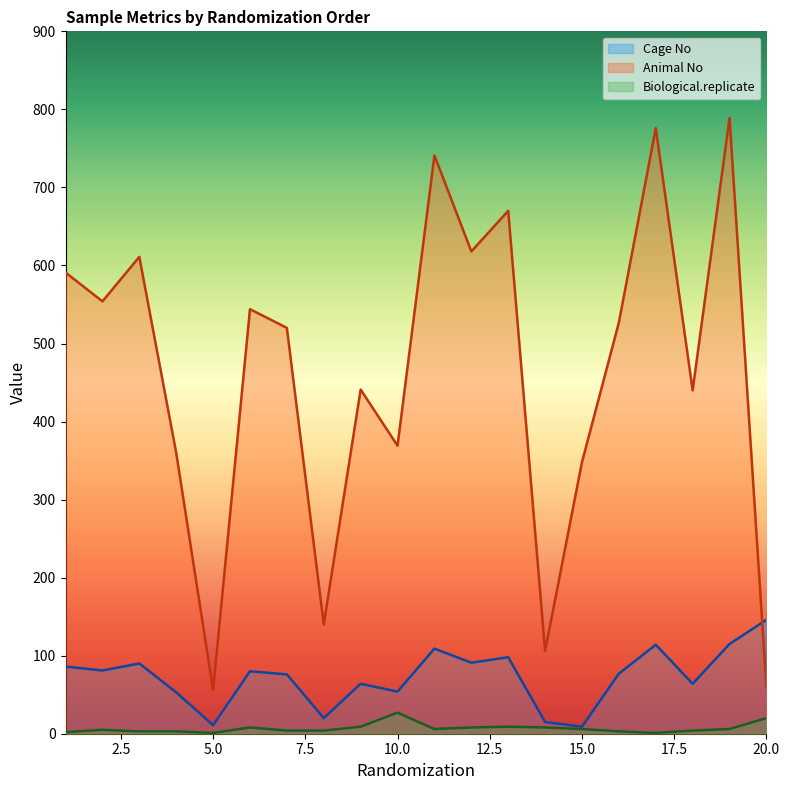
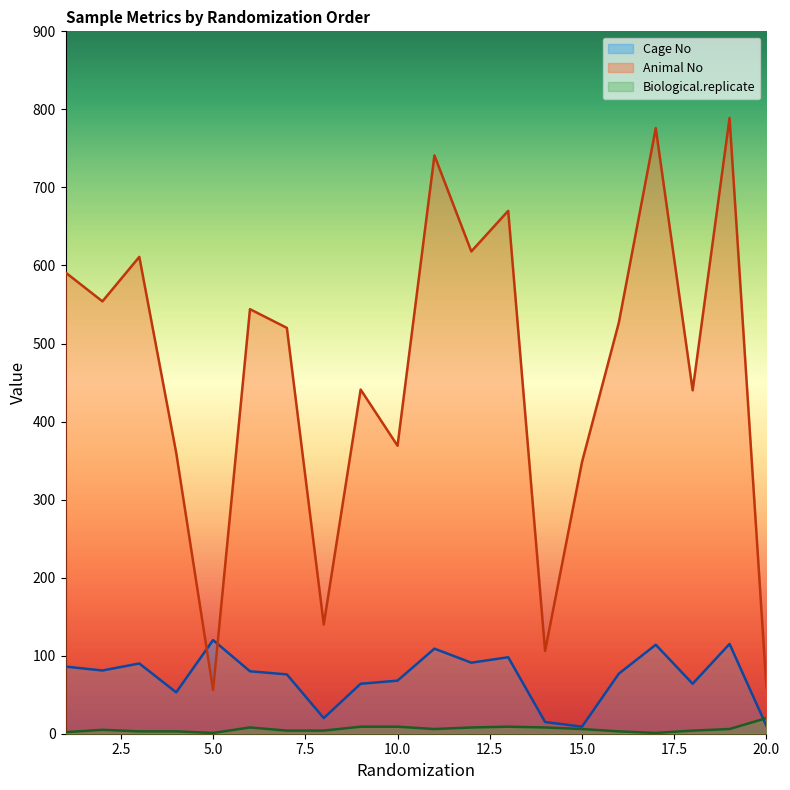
Cage No, 5.0: 10 -> 120
Cage No, 10.0: 50 -> 70
Biological.replicate, 10.0: 30 -> 10
Cage No, 20.0: 150 -> 10
